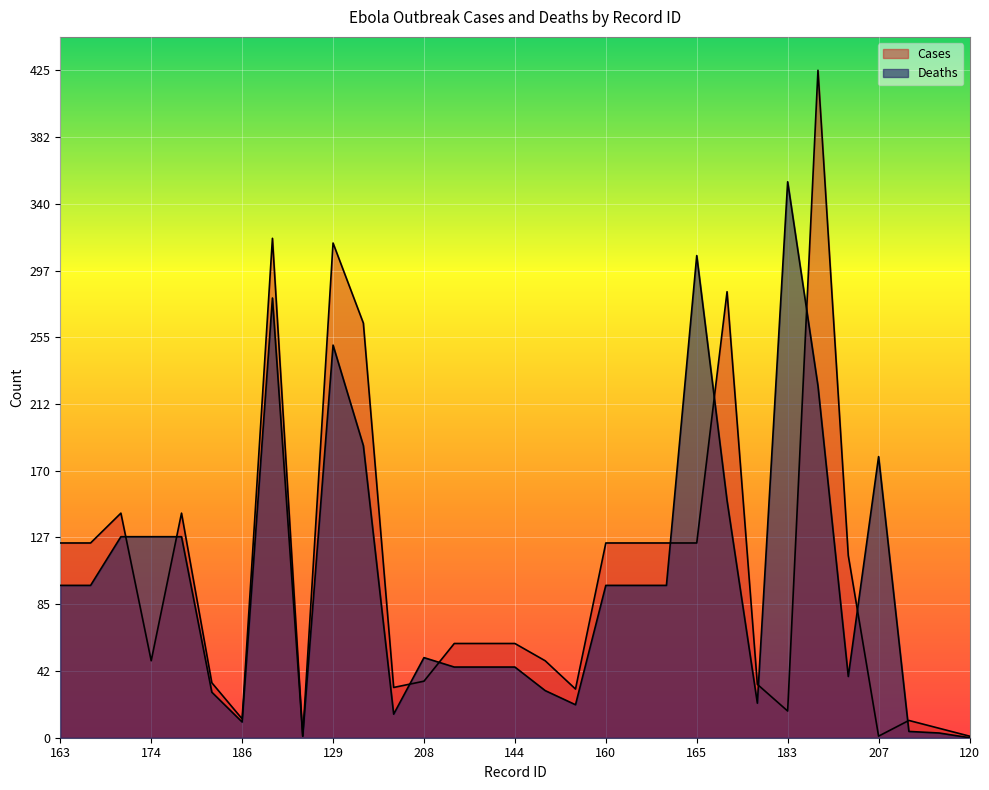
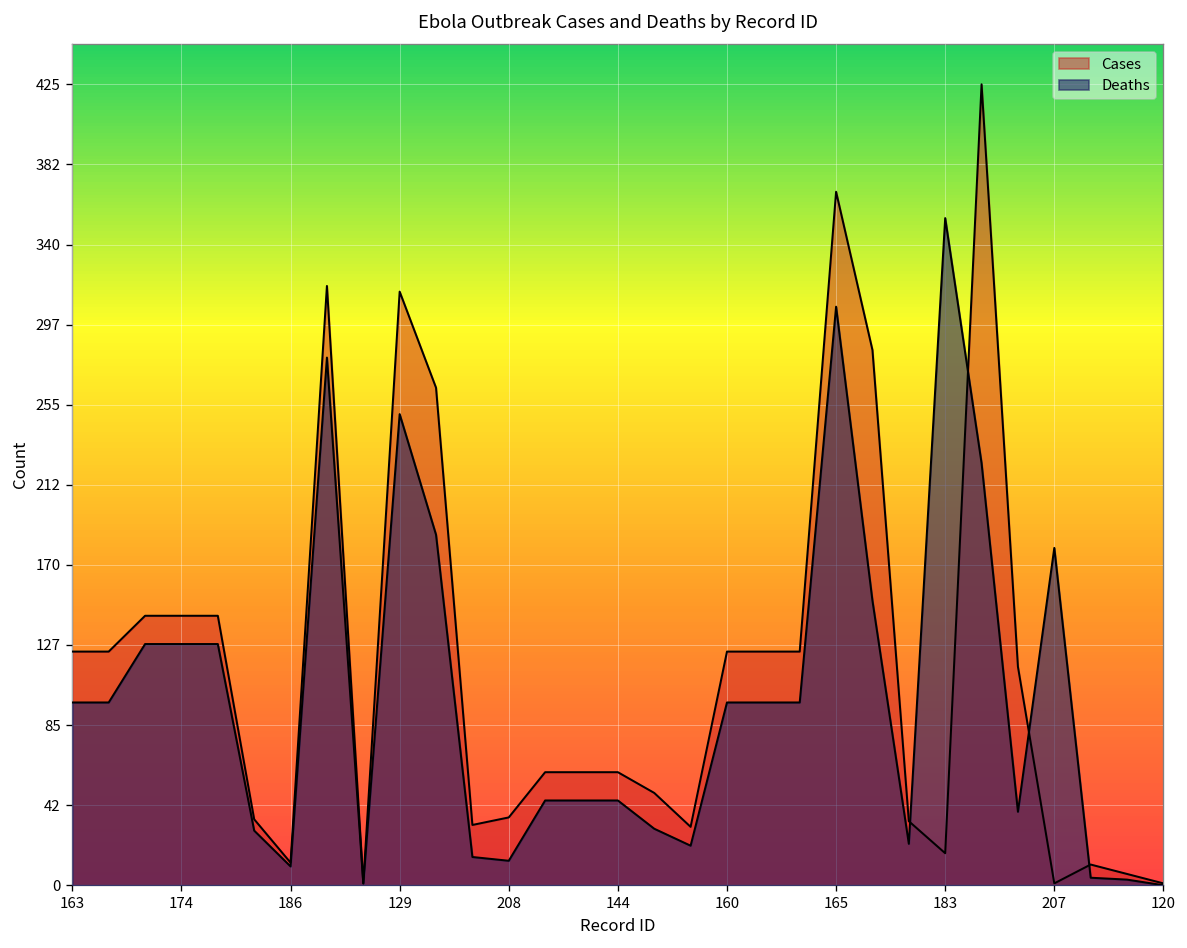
Cases, 174: 49 -> 143
Deaths, 208: 51 -> 13
Cases, 165: 124 -> 368
